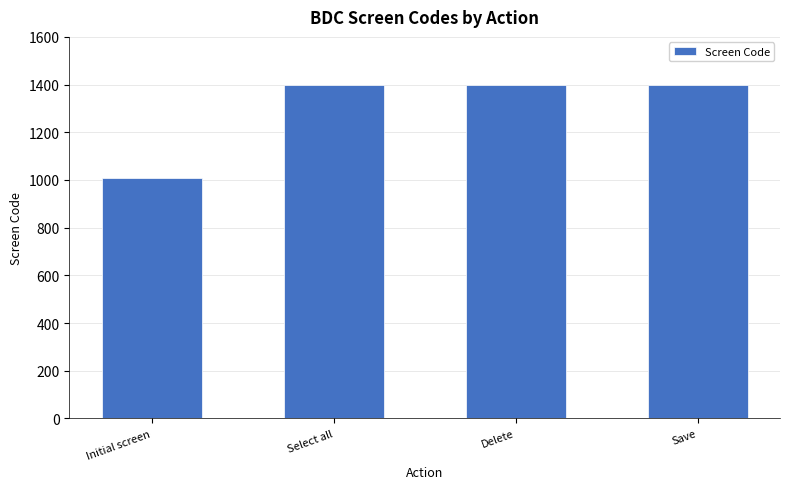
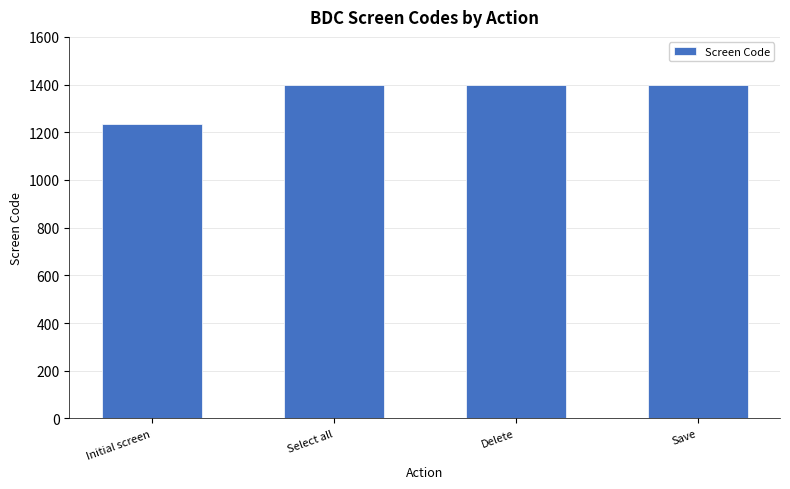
Initial screen: 1010 -> 1240
